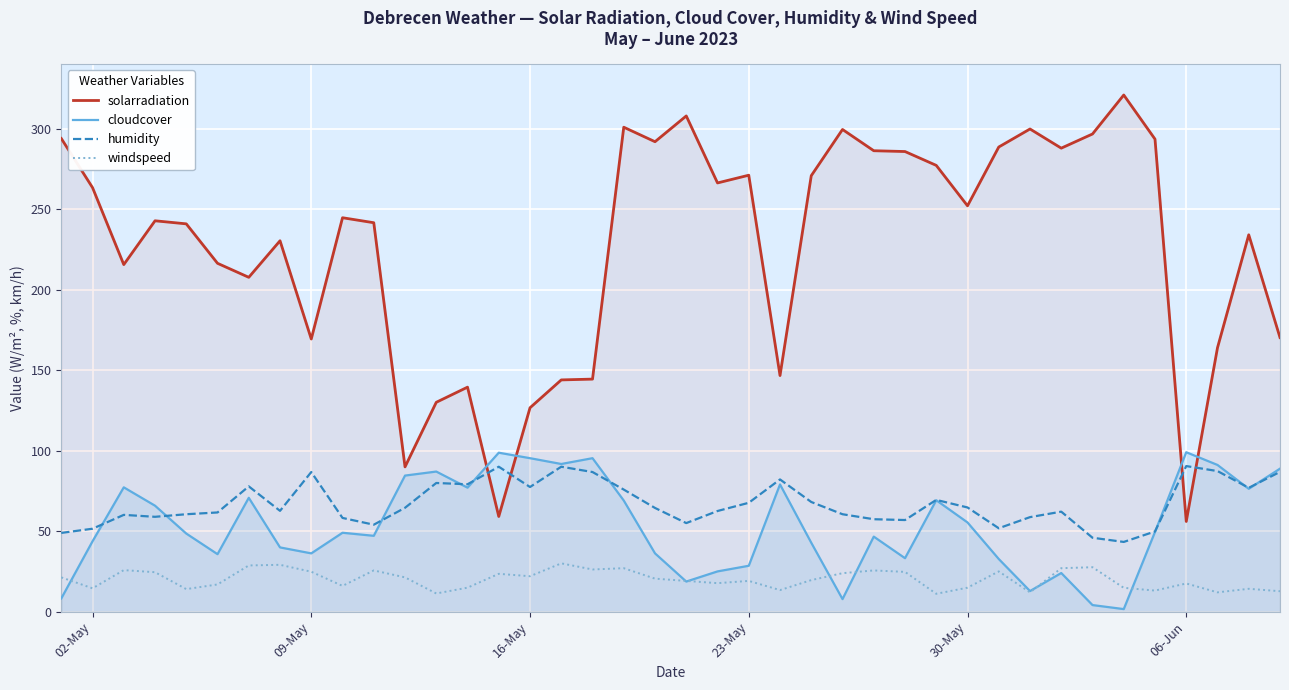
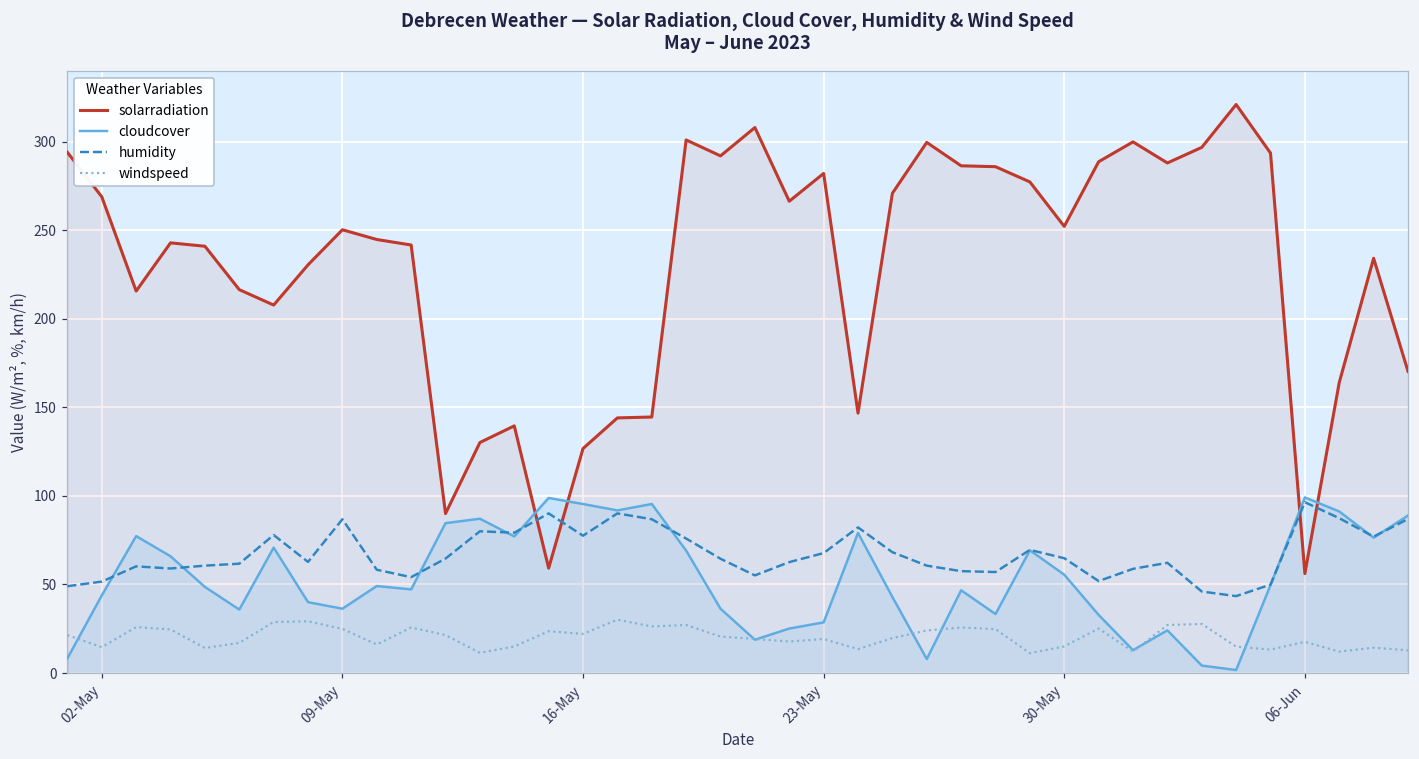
solarradiation, 02-May: 263 -> 269
solarradiation, 09-May: 169 -> 250
solarradiation, 23-May: 271 -> 282
humidity, 06-Jun: 91 -> 96
